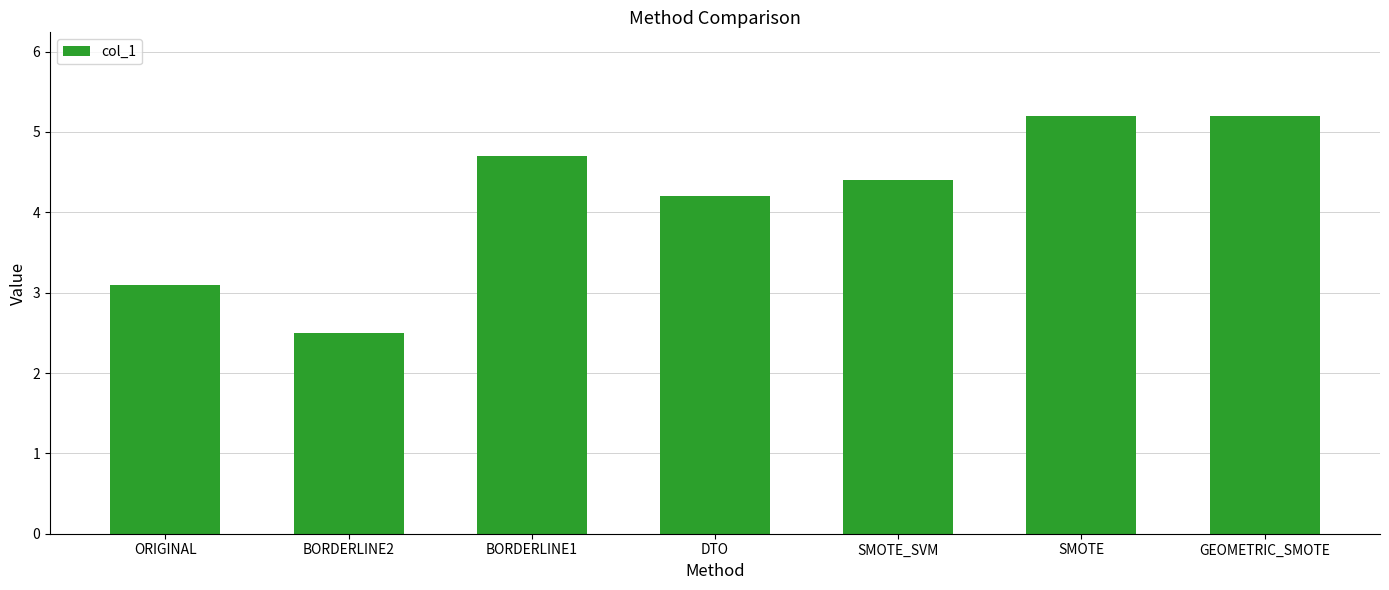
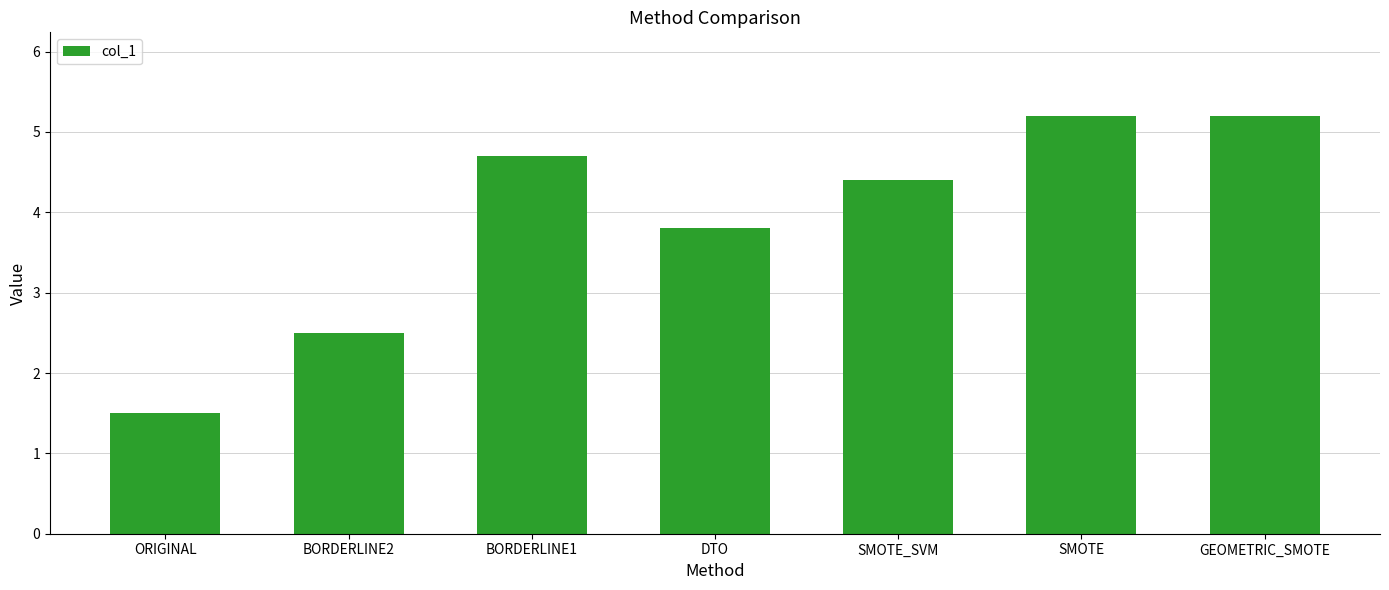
ORIGINAL: 3.1 -> 1.5
DTO: 4.2 -> 3.8
